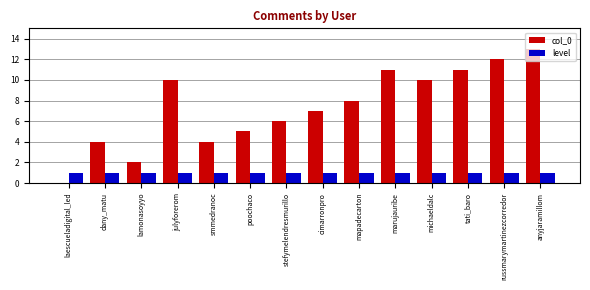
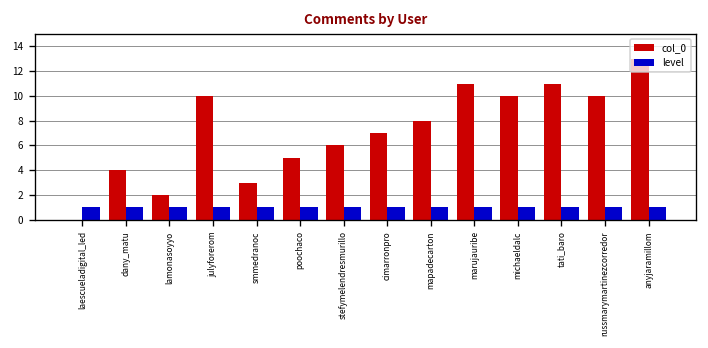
col_0, smmedranoc: 4 -> 3
col_0, russmarymartinezcorredor: 12 -> 10
